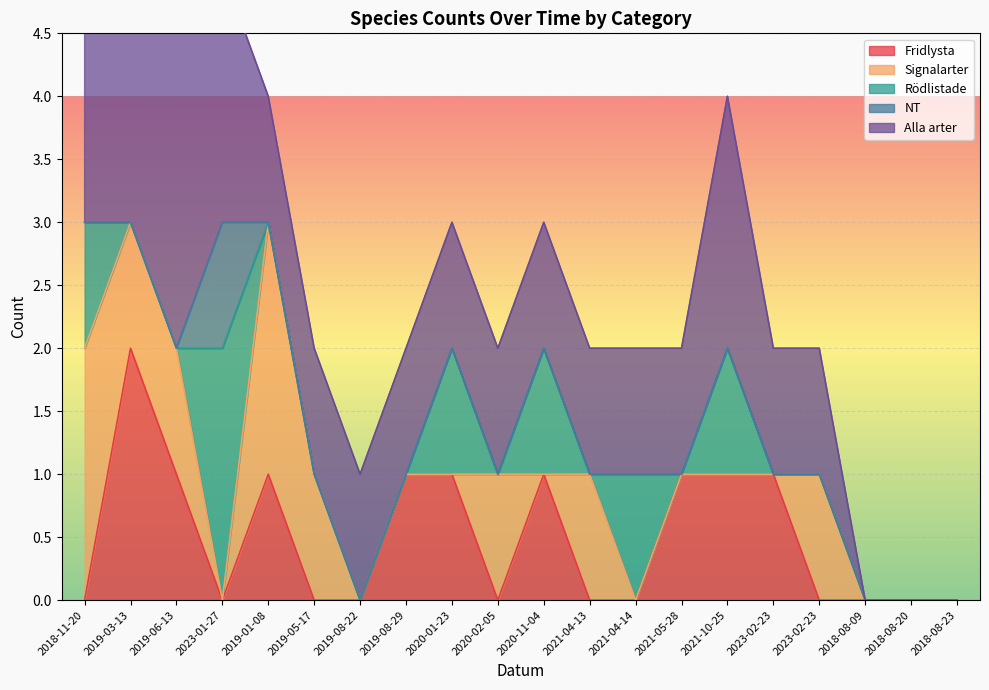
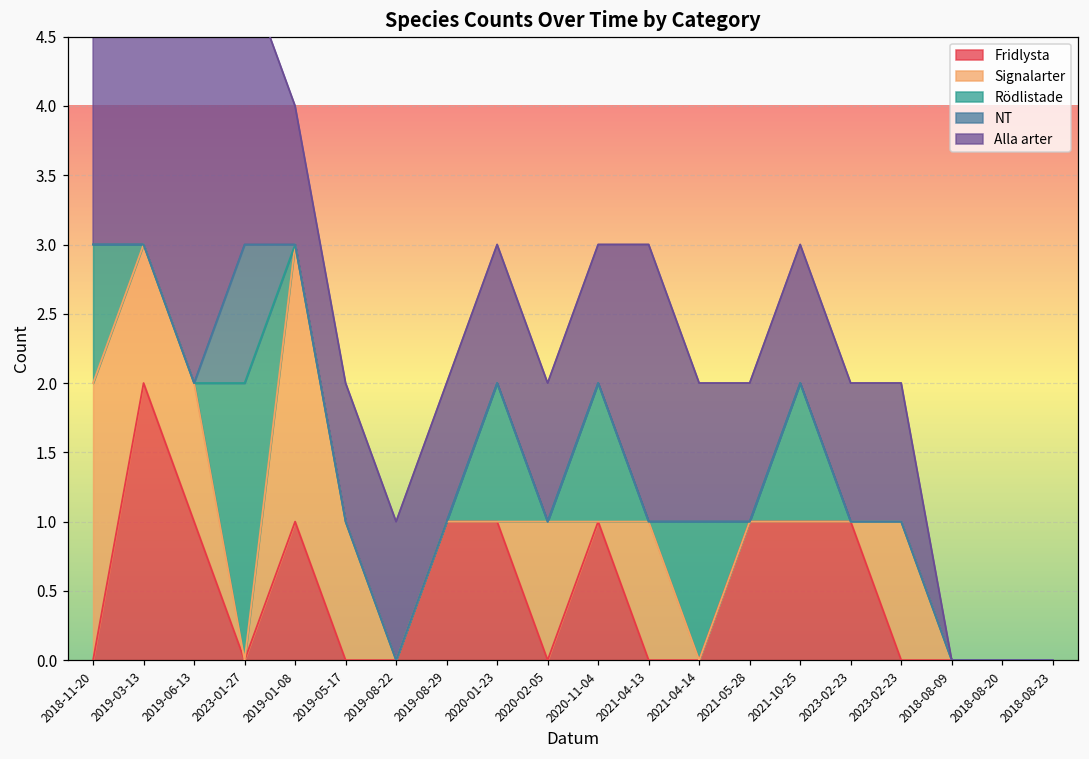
Alla arter, 2021-04-13: 1 -> 2
Alla arter, 2021-10-25: 2 -> 1
